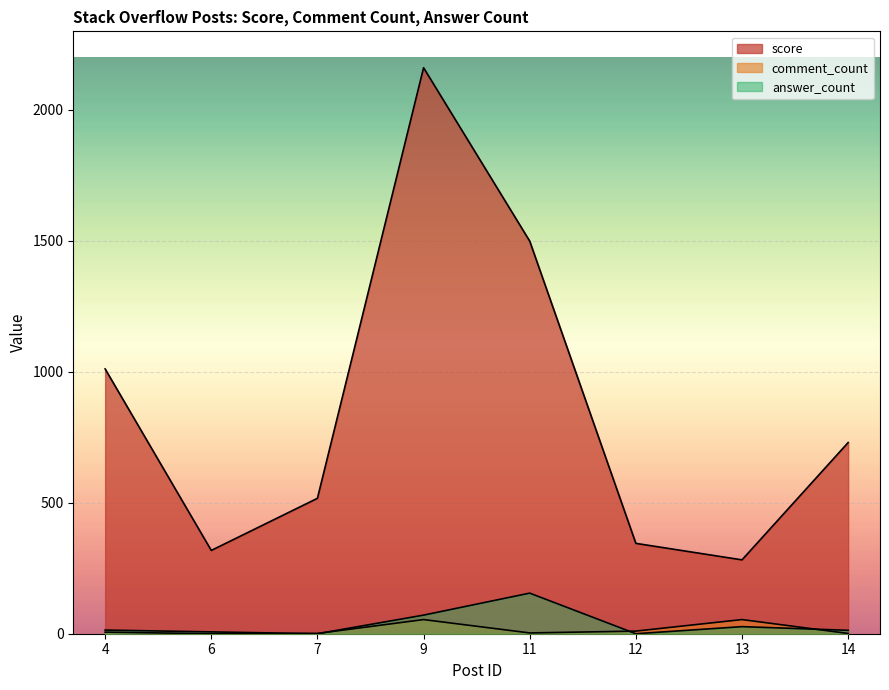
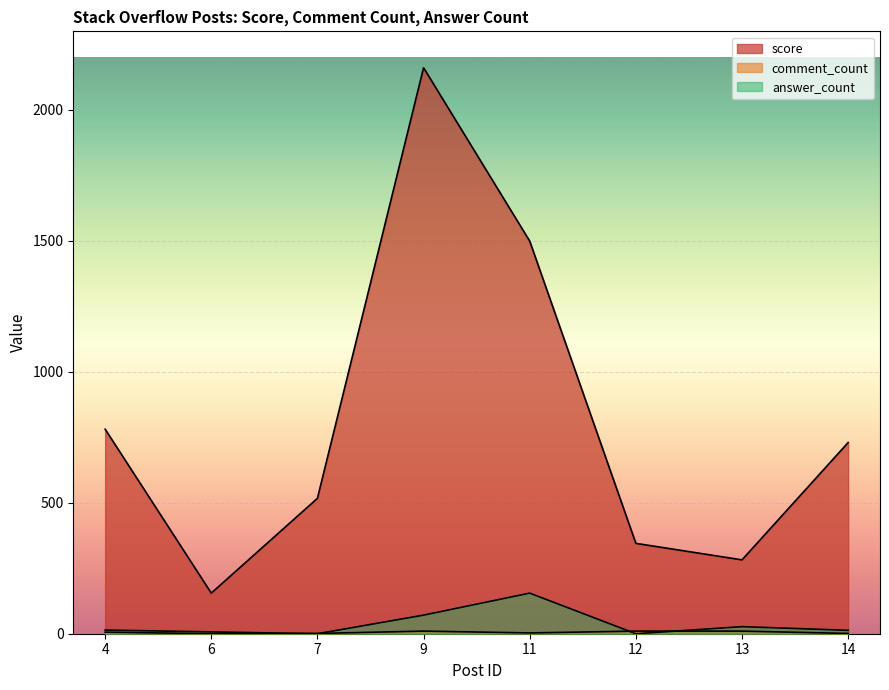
score, 4: 1010 -> 780
score, 6: 320 -> 160
comment_count, 9: 50 -> 10
comment_count, 13: 50 -> 10
